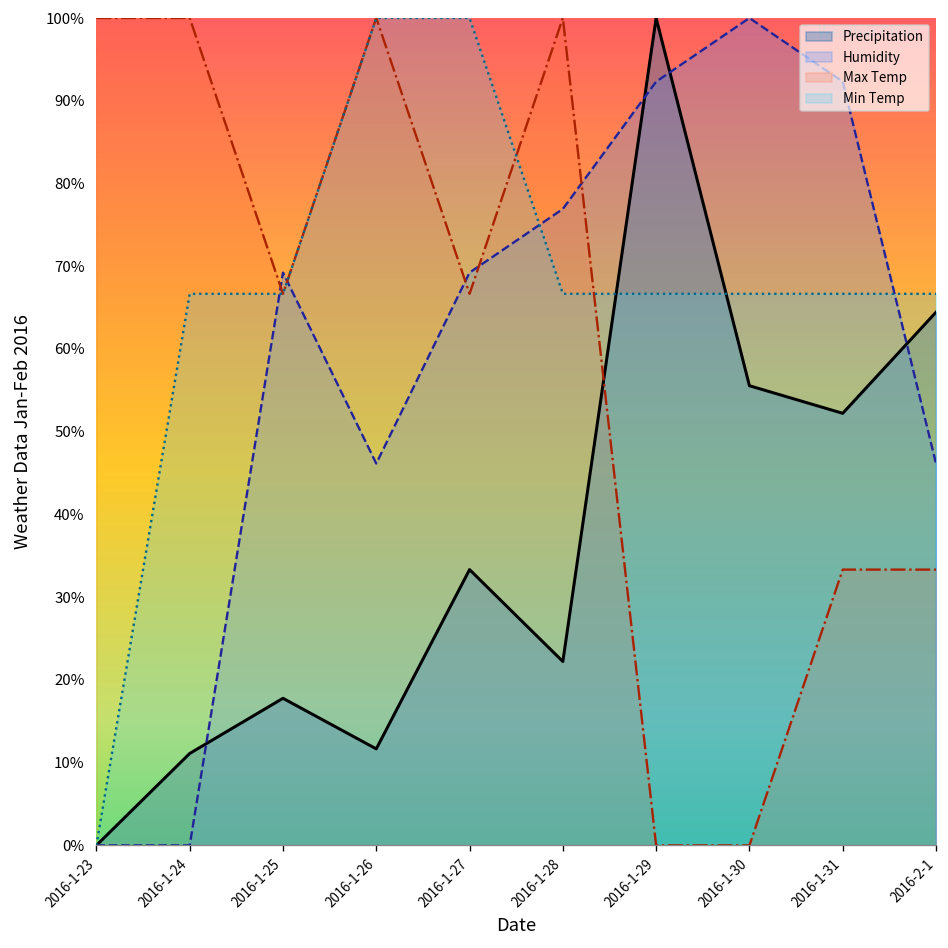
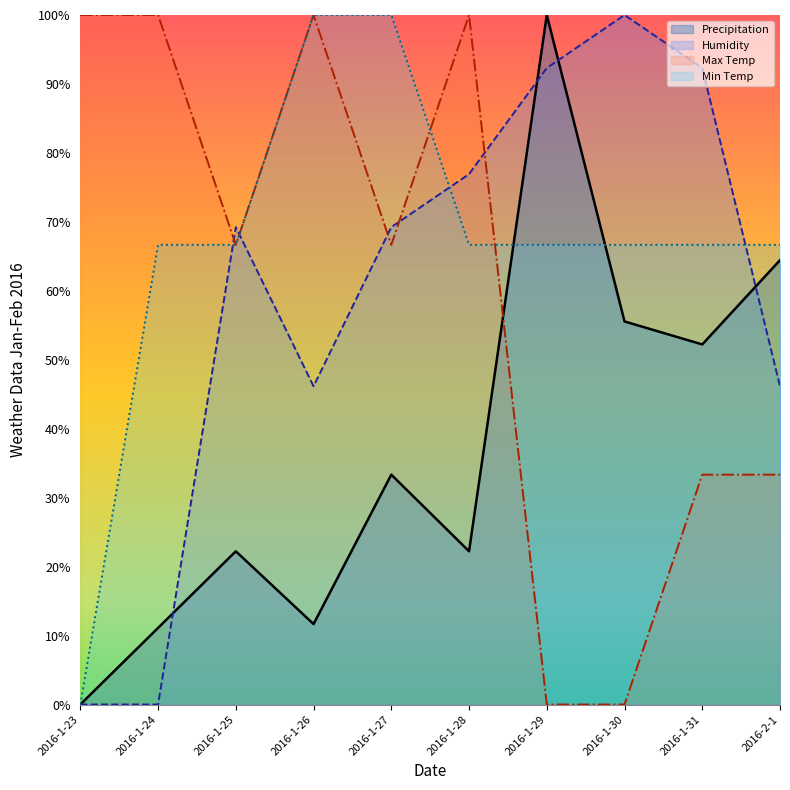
Precipitation, 2016-1-25: 18% -> 22%
